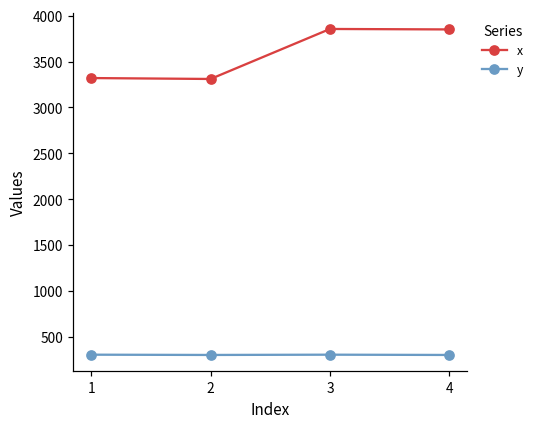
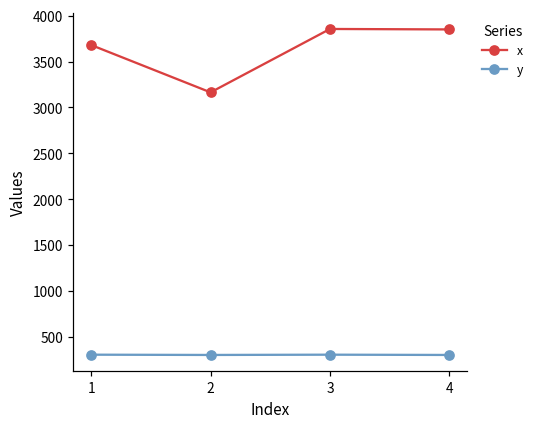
x, 1: 3300 -> 3700
x, 2: 3300 -> 3200
